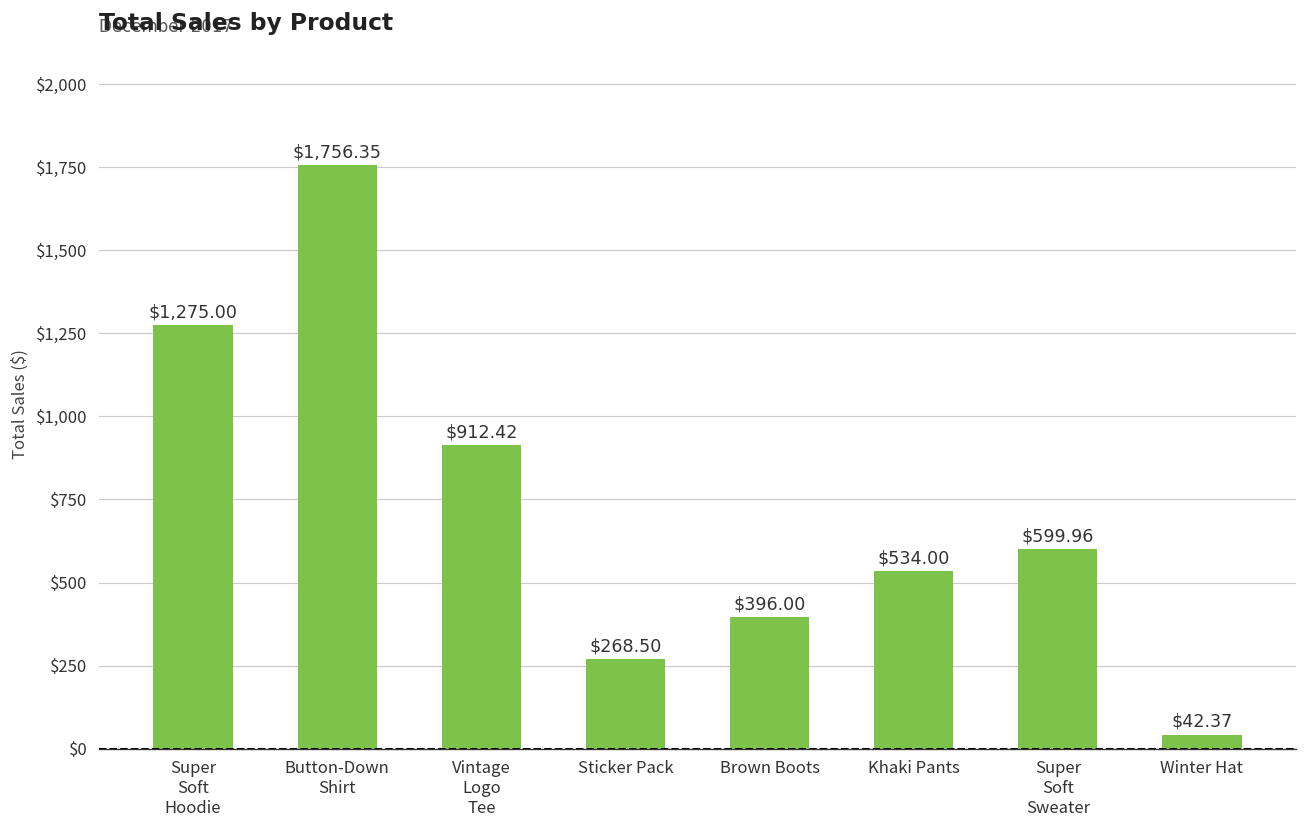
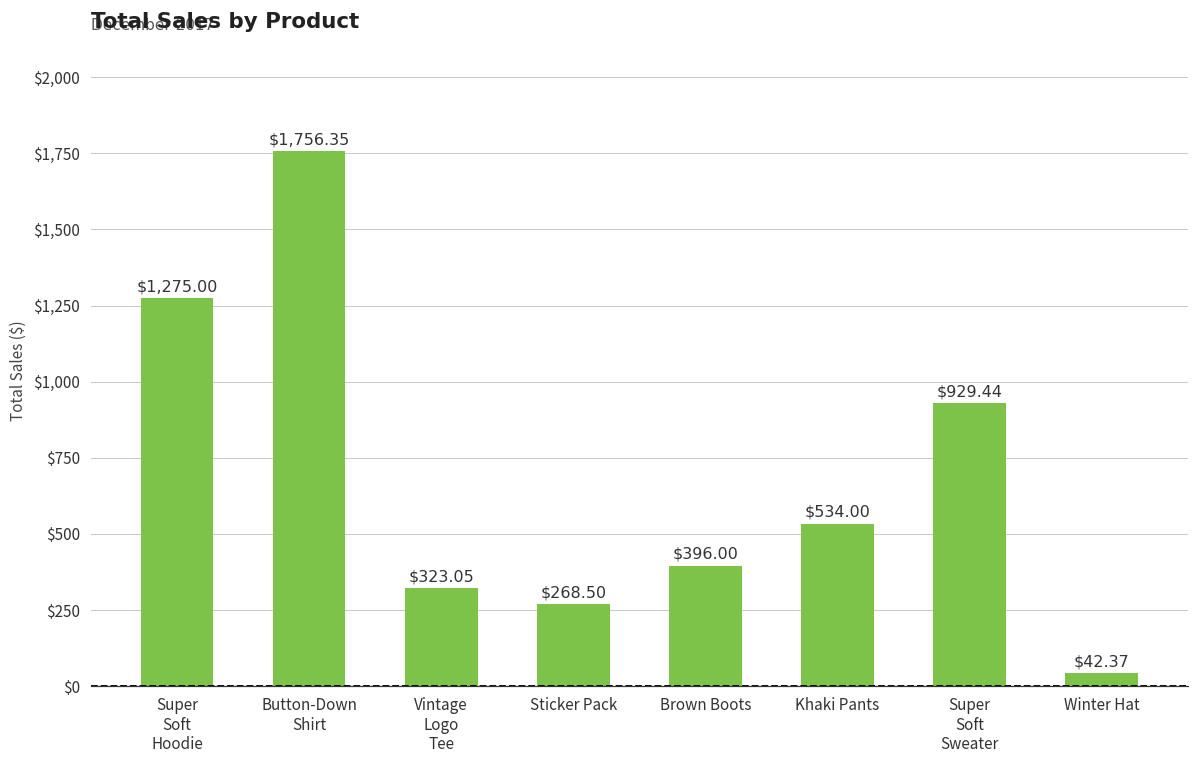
Vintage Logo Tee: $912.42 -> $323.05
Super Soft Sweater: $599.96 -> $929.44
